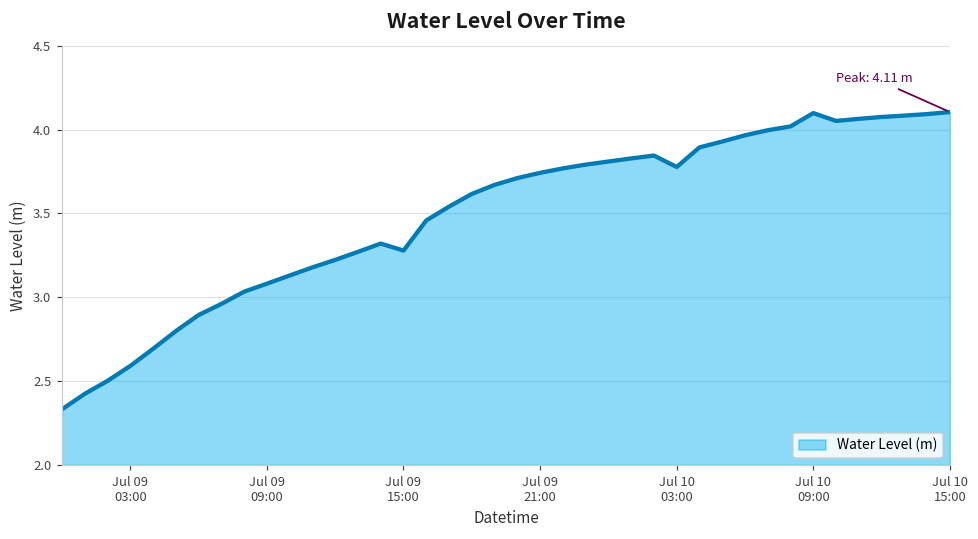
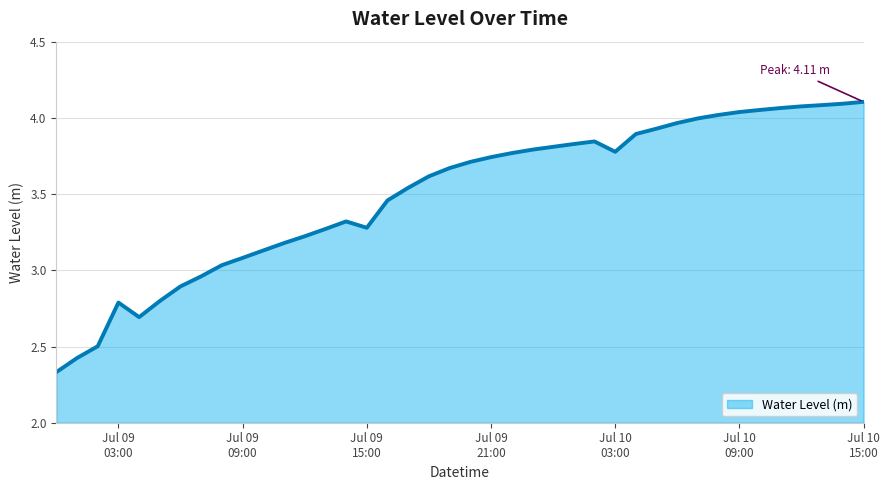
Jul 09 03:00: 2.59 -> 2.79
Jul 10 09:00: 4.10 -> 4.04
